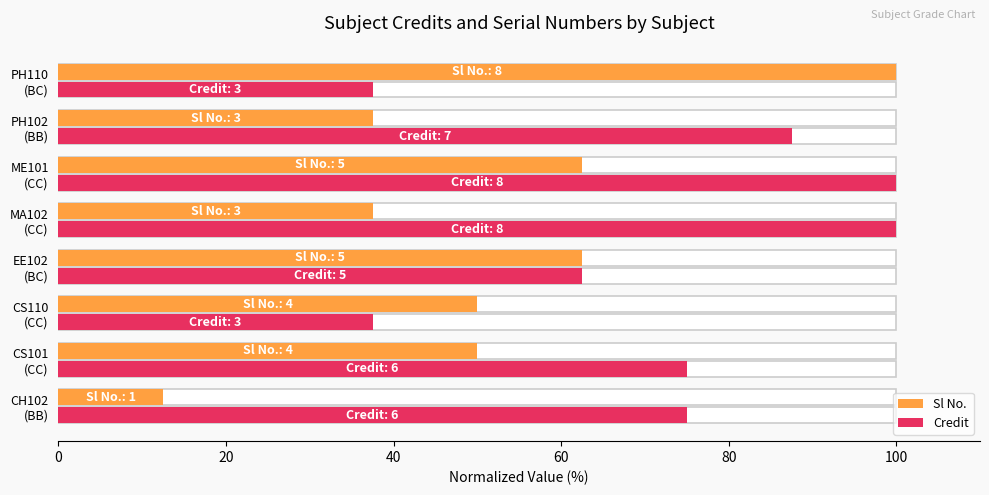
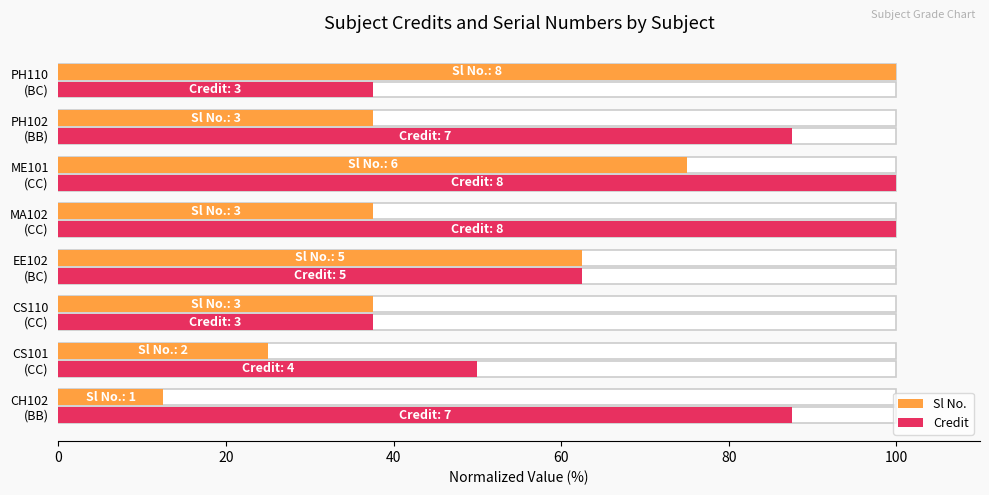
Sl No., ME101 (CC): 5 -> 6
Sl No., CS110 (CC): 4 -> 3
Sl No., CS101 (CC): 4 -> 2
Credit, CS101 (CC): 6 -> 4
Credit, CH102 (BB): 6 -> 7
